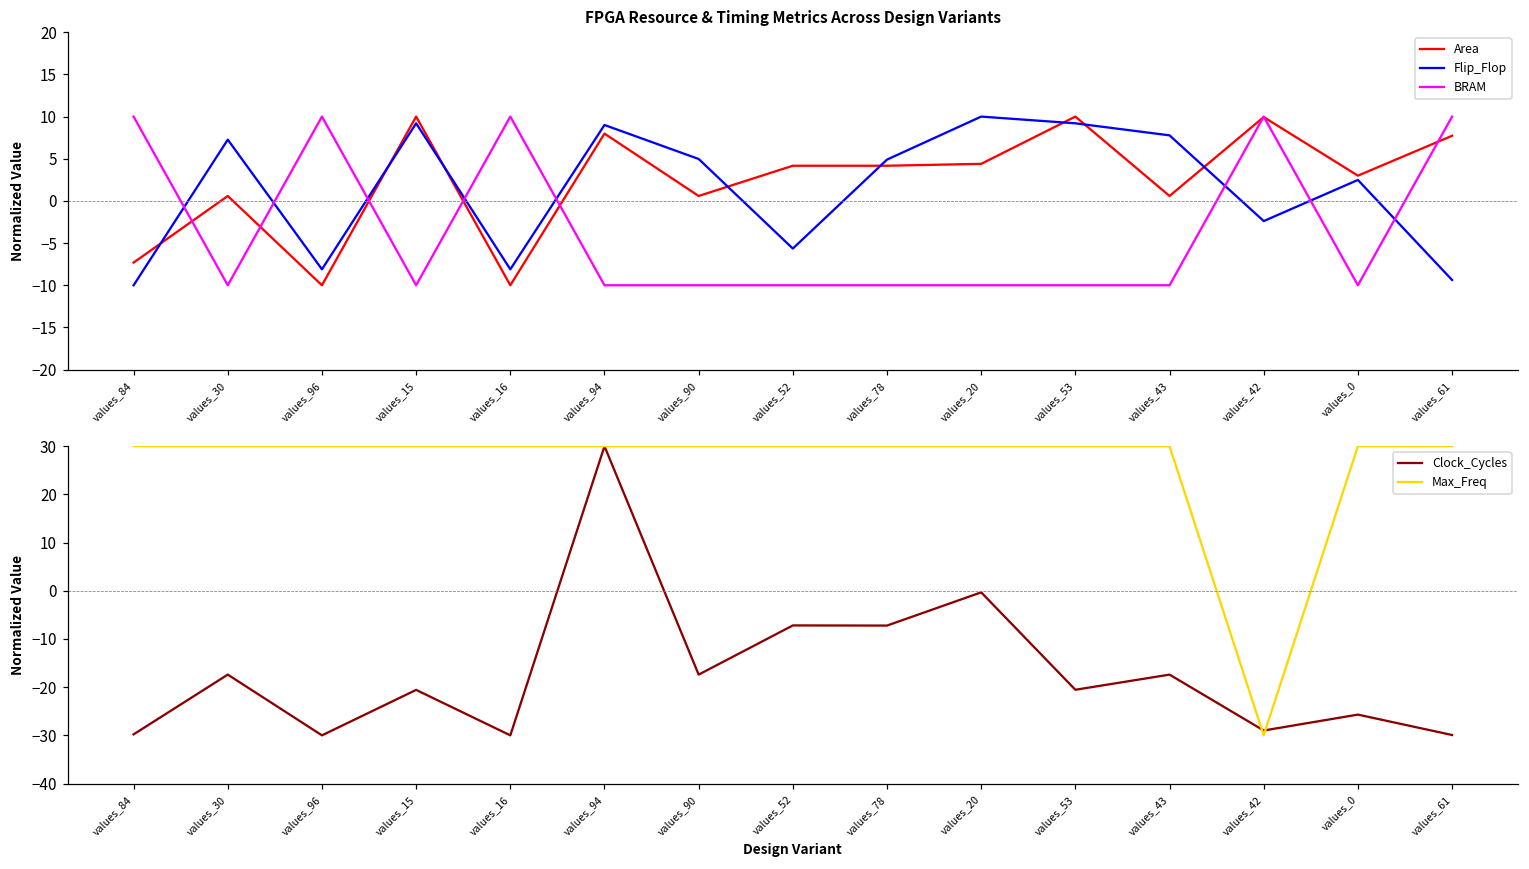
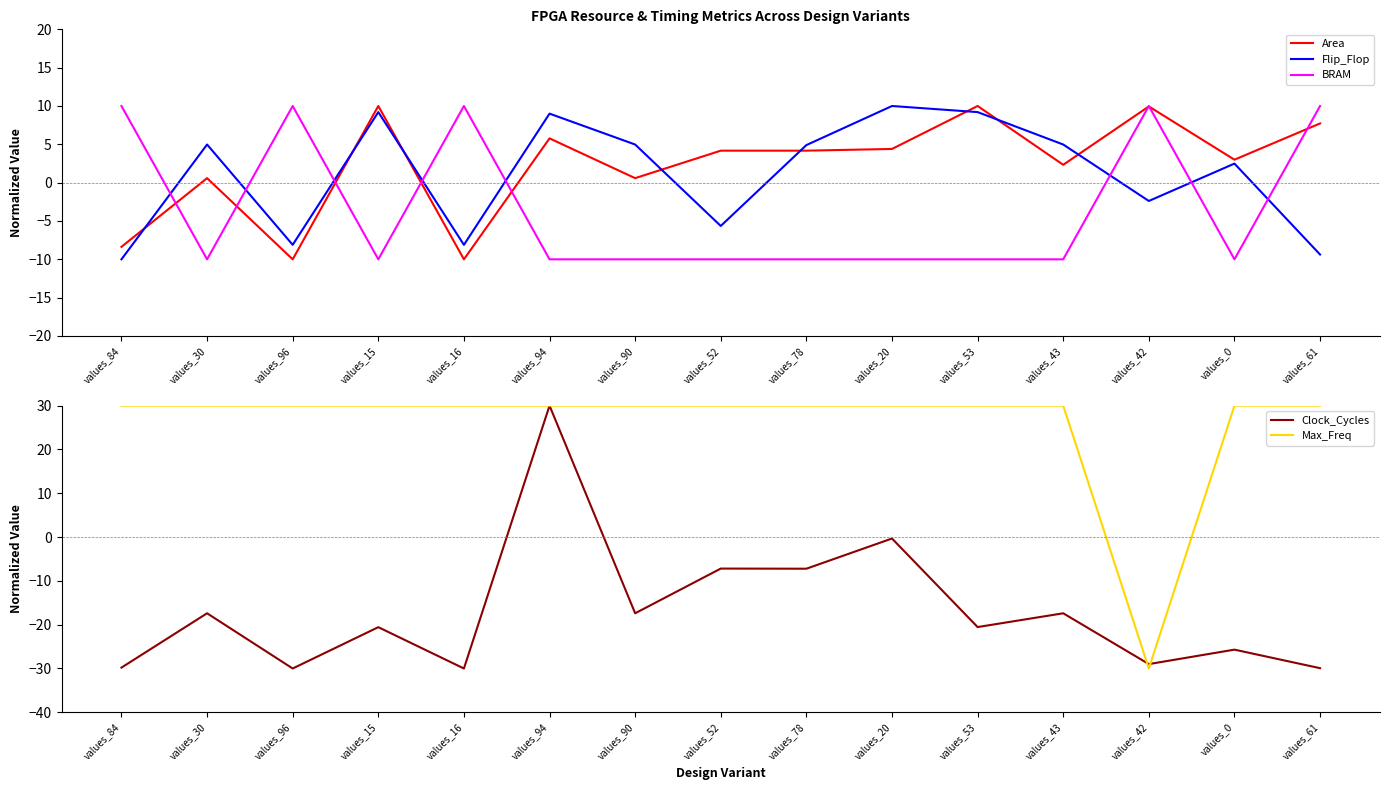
FPGA Resource & Timing Metrics Across Design Variants, Area, values_84: -7 -> -8
FPGA Resource & Timing Metrics Across Design Variants, Flip_Flop, values_30: 7 -> 5
FPGA Resource & Timing Metrics Across Design Variants, Area, values_94: 8 -> 6
FPGA Resource & Timing Metrics Across Design Variants, Area, values_43: 1 -> 2
FPGA Resource & Timing Metrics Across Design Variants, Flip_Flop, values_43: 8 -> 5
